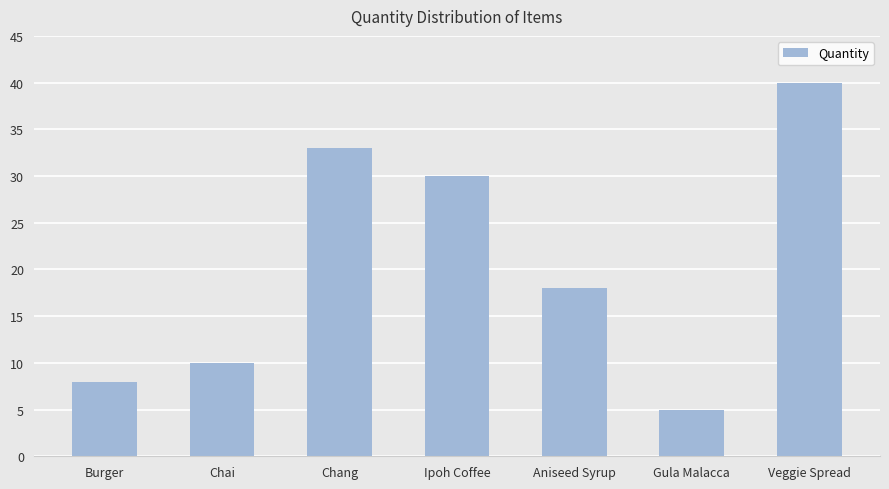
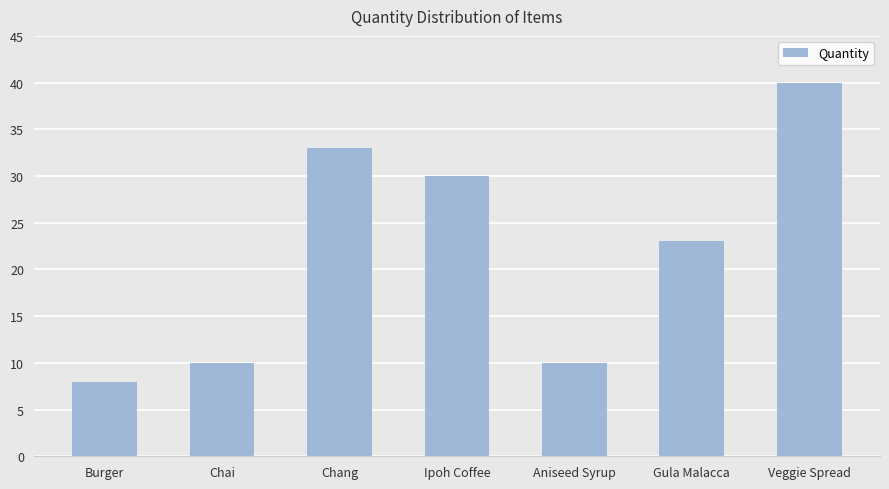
Aniseed Syrup: 18 -> 10
Gula Malacca: 5 -> 23
